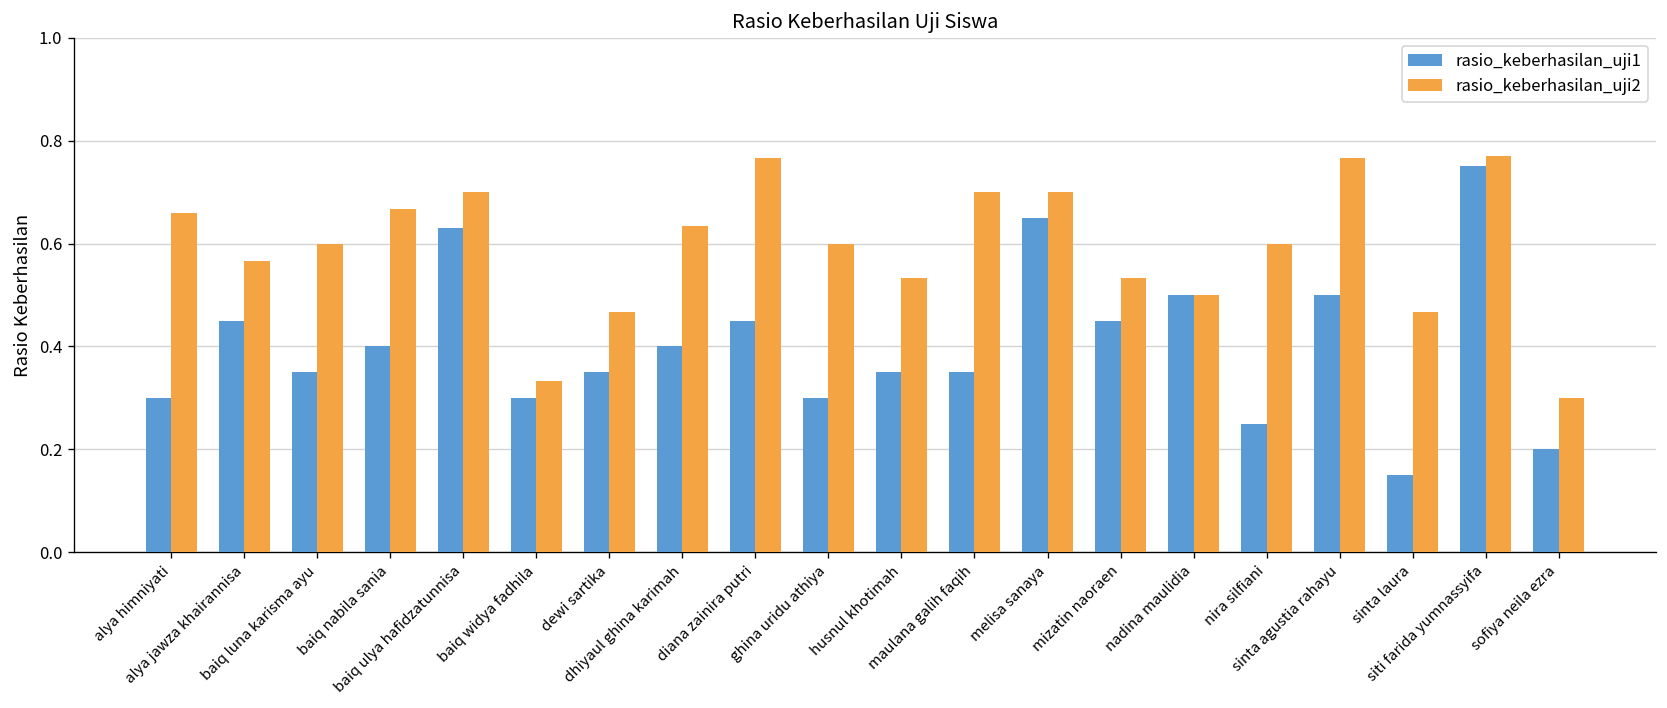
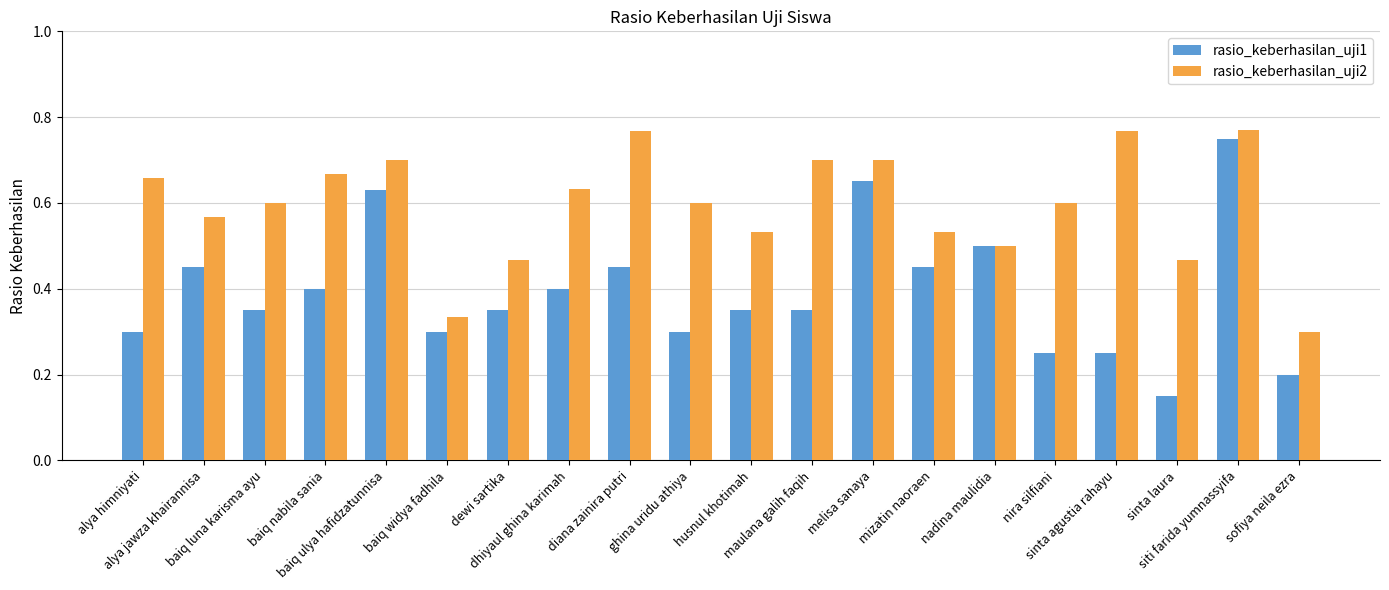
rasio_keberhasilan_uji1, sinta agustia rahayu: 0.50 -> 0.25
